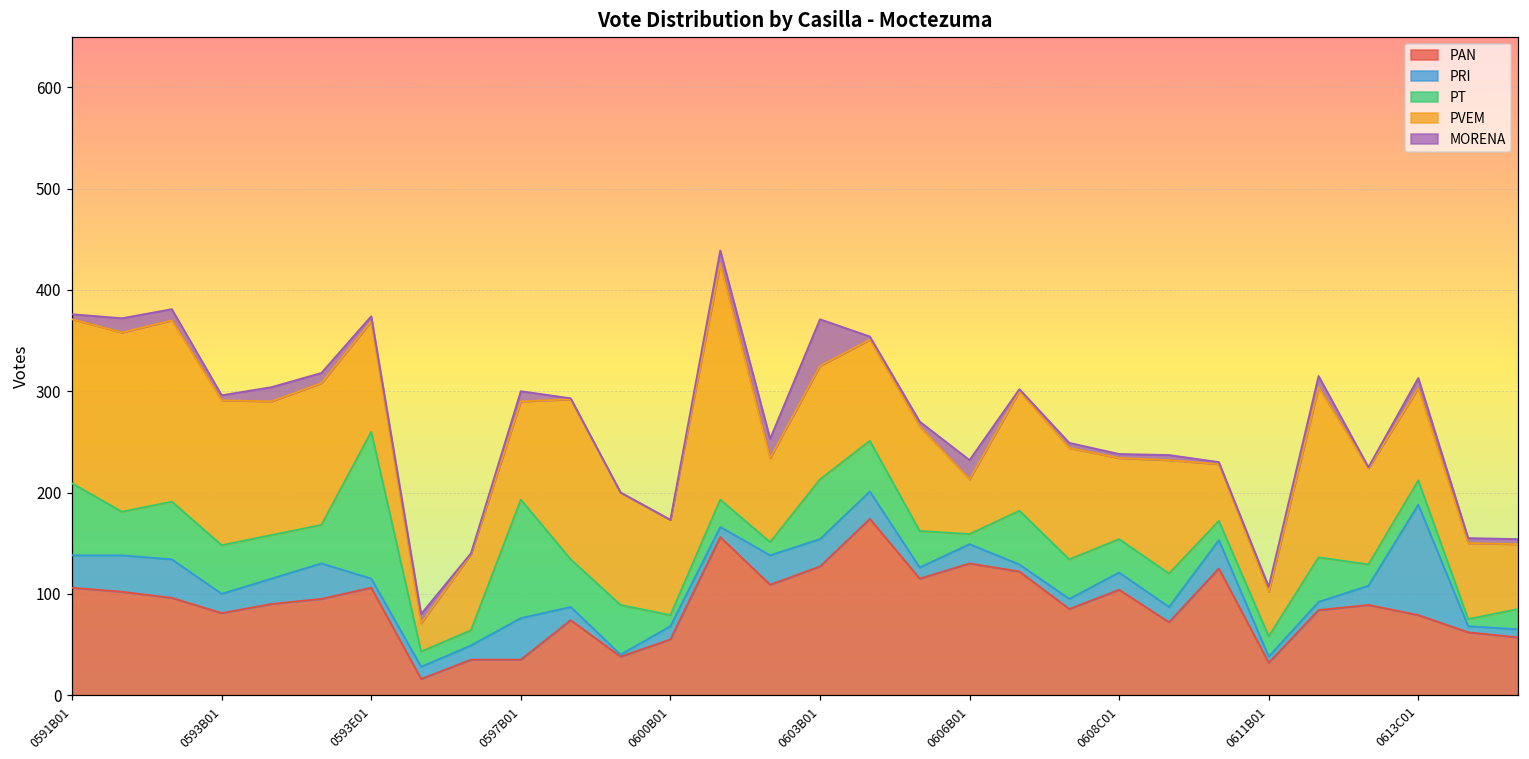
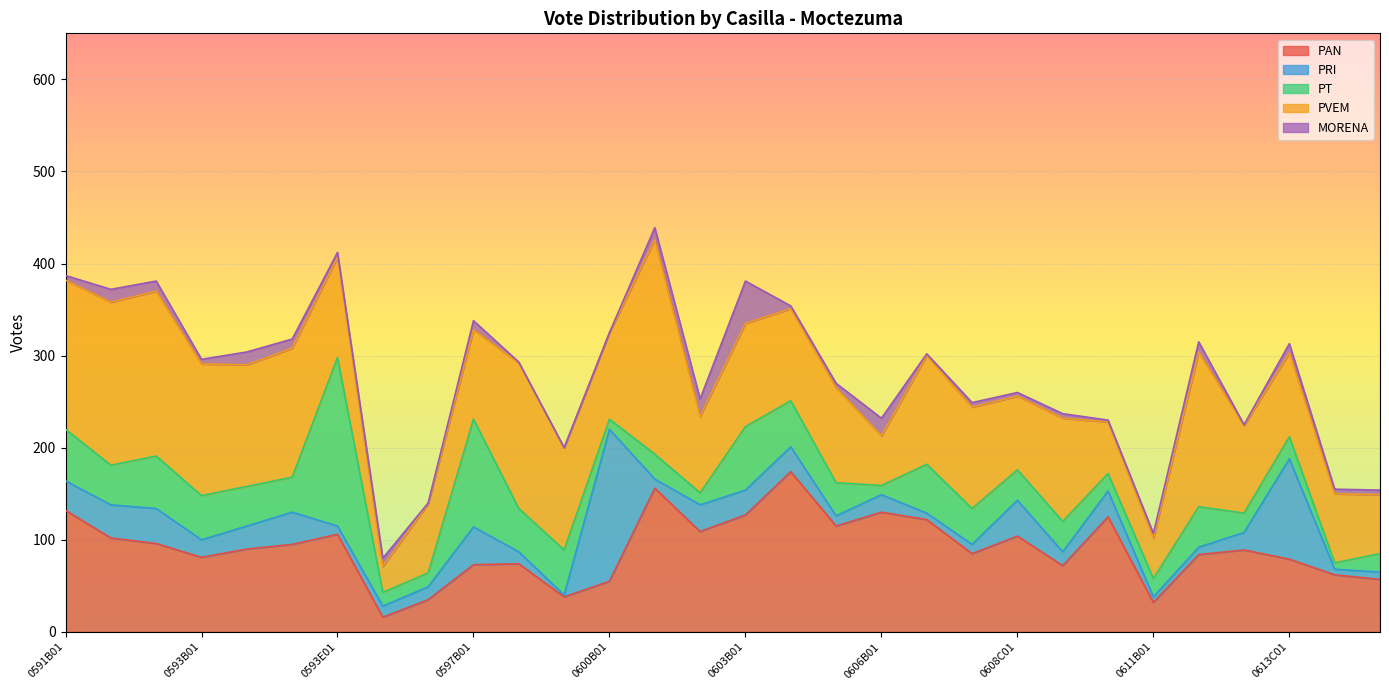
PAN, 0591B01: 110 -> 130
PT, 0591B01: 70 -> 60
PT, 0593E01: 150 -> 180
PAN, 0597B01: 40 -> 70
PRI, 0600B01: 10 -> 170
PT, 0603B01: 60 -> 70
PRI, 0608C01: 20 -> 40
